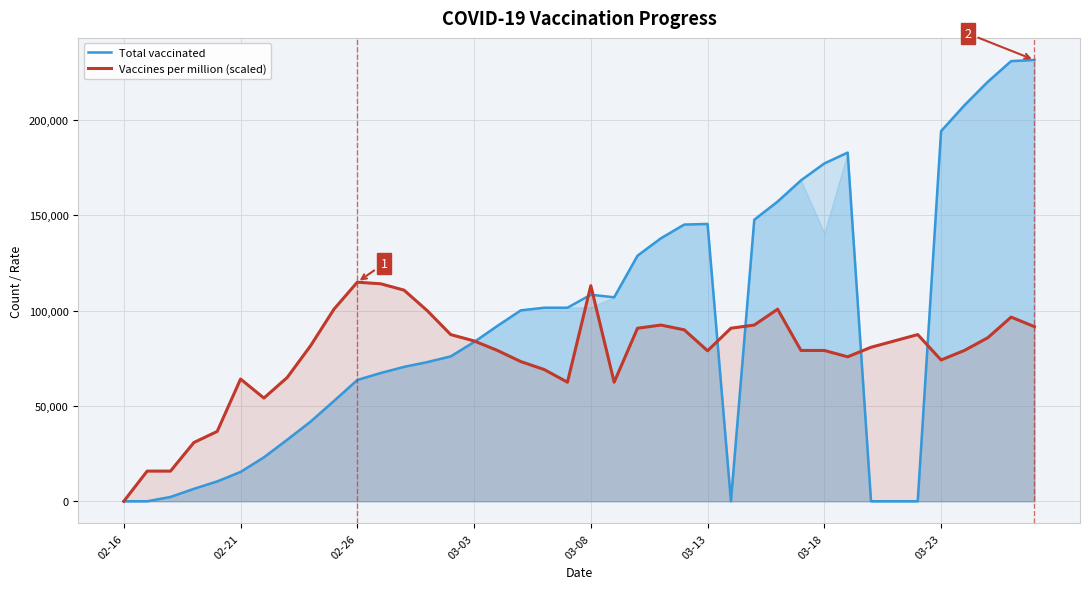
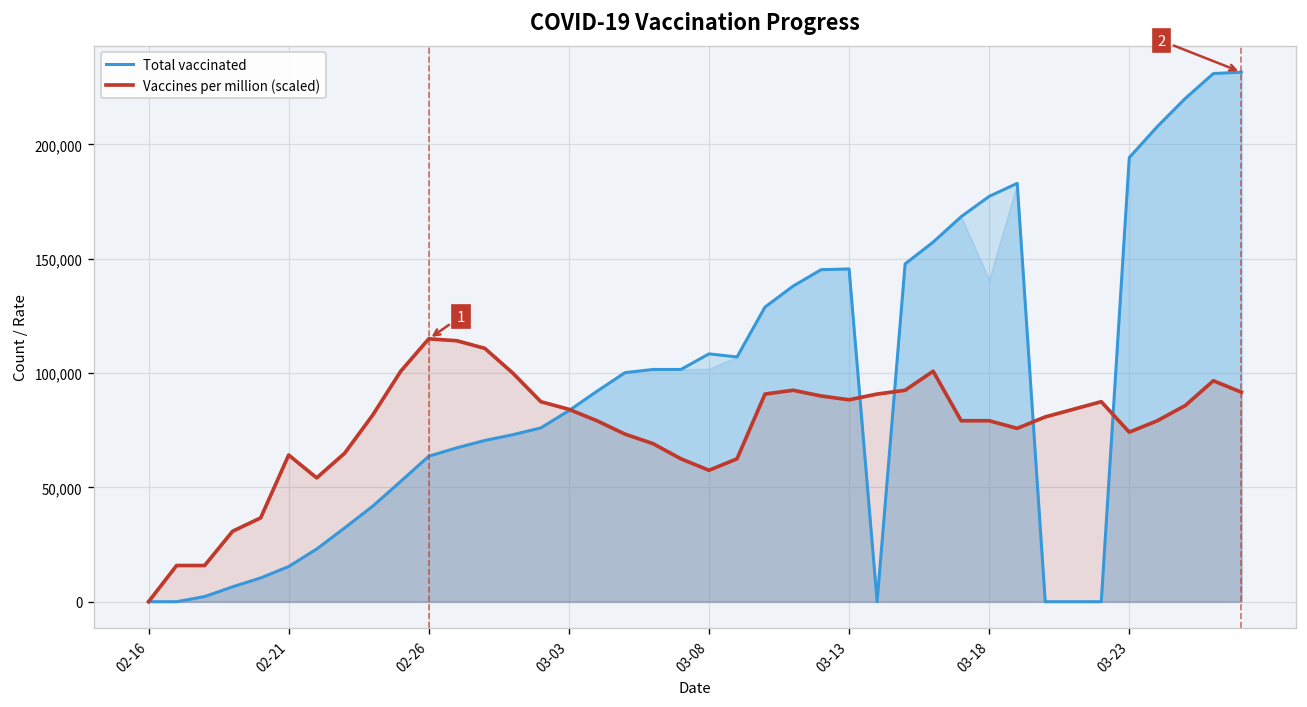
Vaccines per million (scaled), 03-08: 113,000 -> 57,000
Vaccines per million (scaled), 03-13: 79,000 -> 88,000
